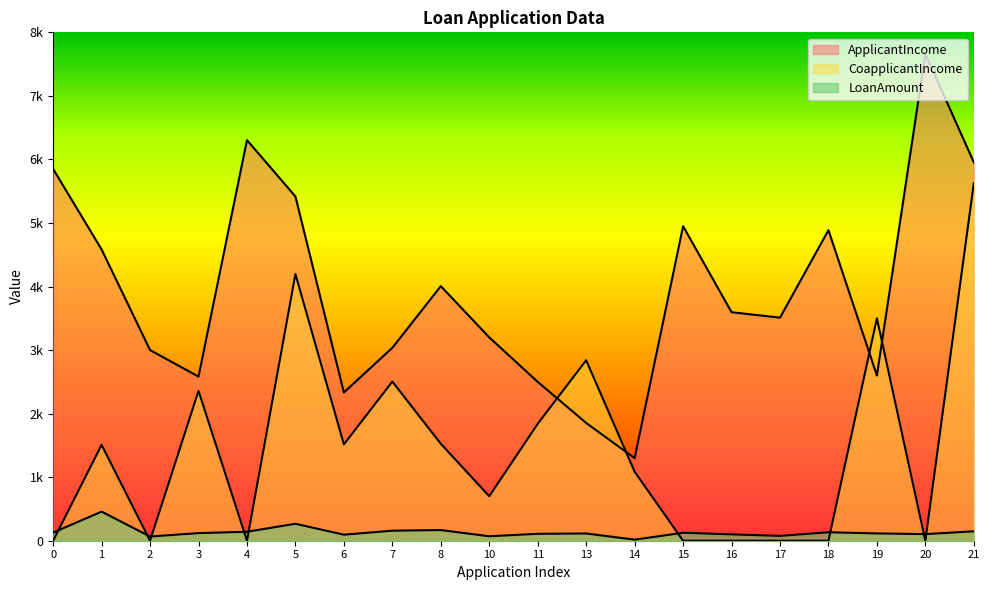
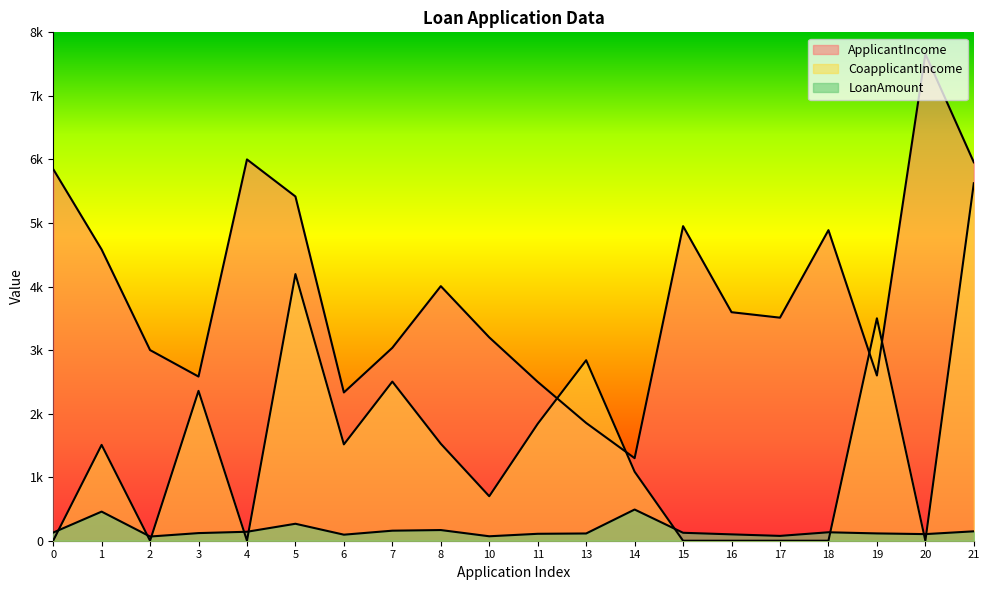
ApplicantIncome, 4: 6300 -> 6000
LoanAmount, 14: 0 -> 500
